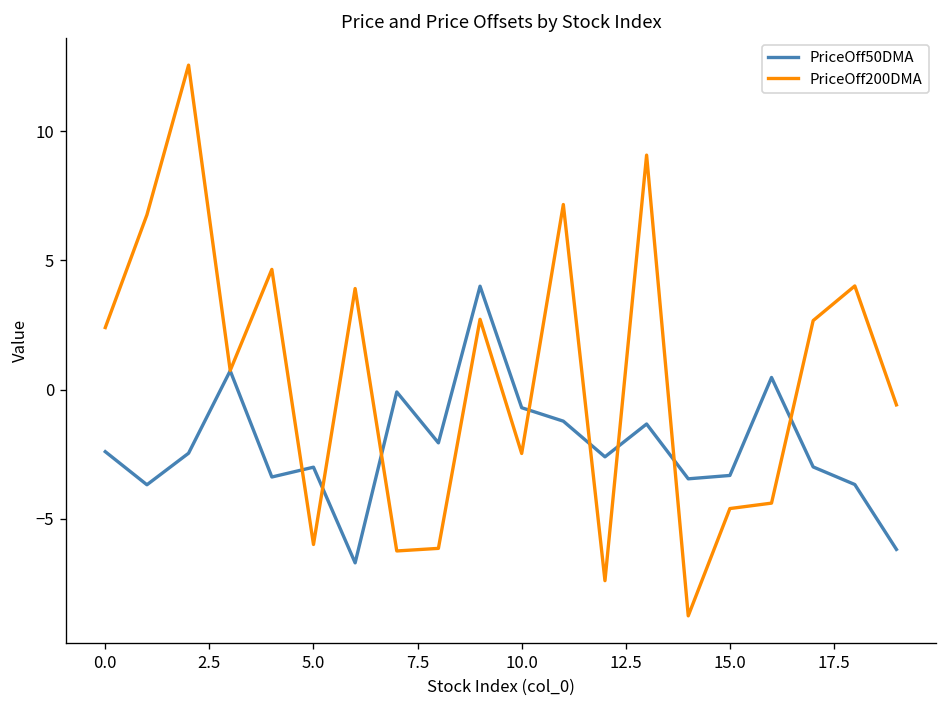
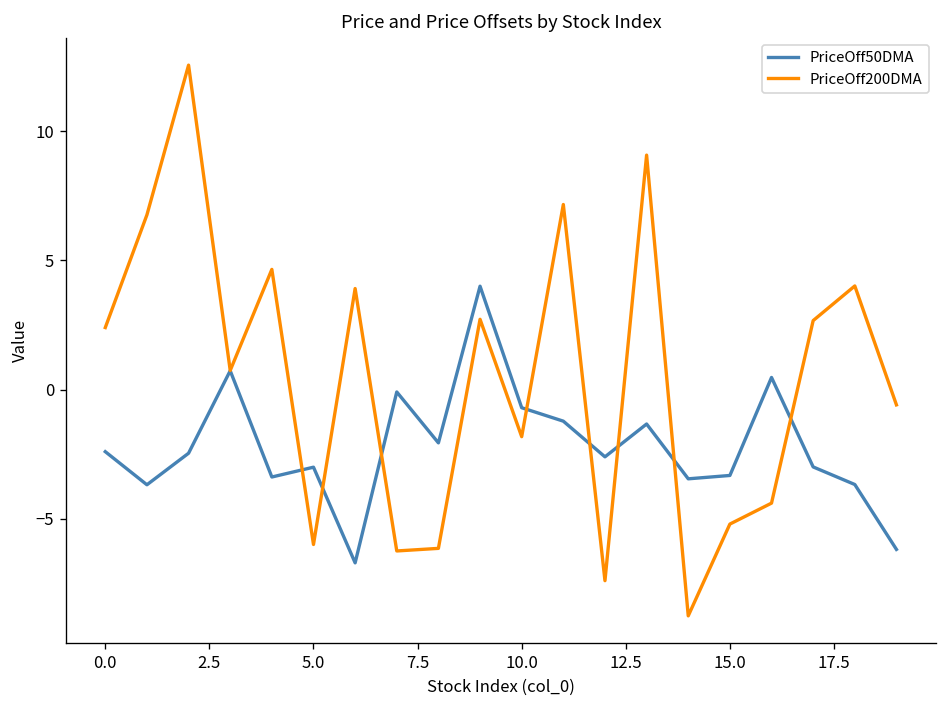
PriceOff200DMA, 10.0: -2.5 -> -1.8
PriceOff200DMA, 15.0: -4.6 -> -5.2
